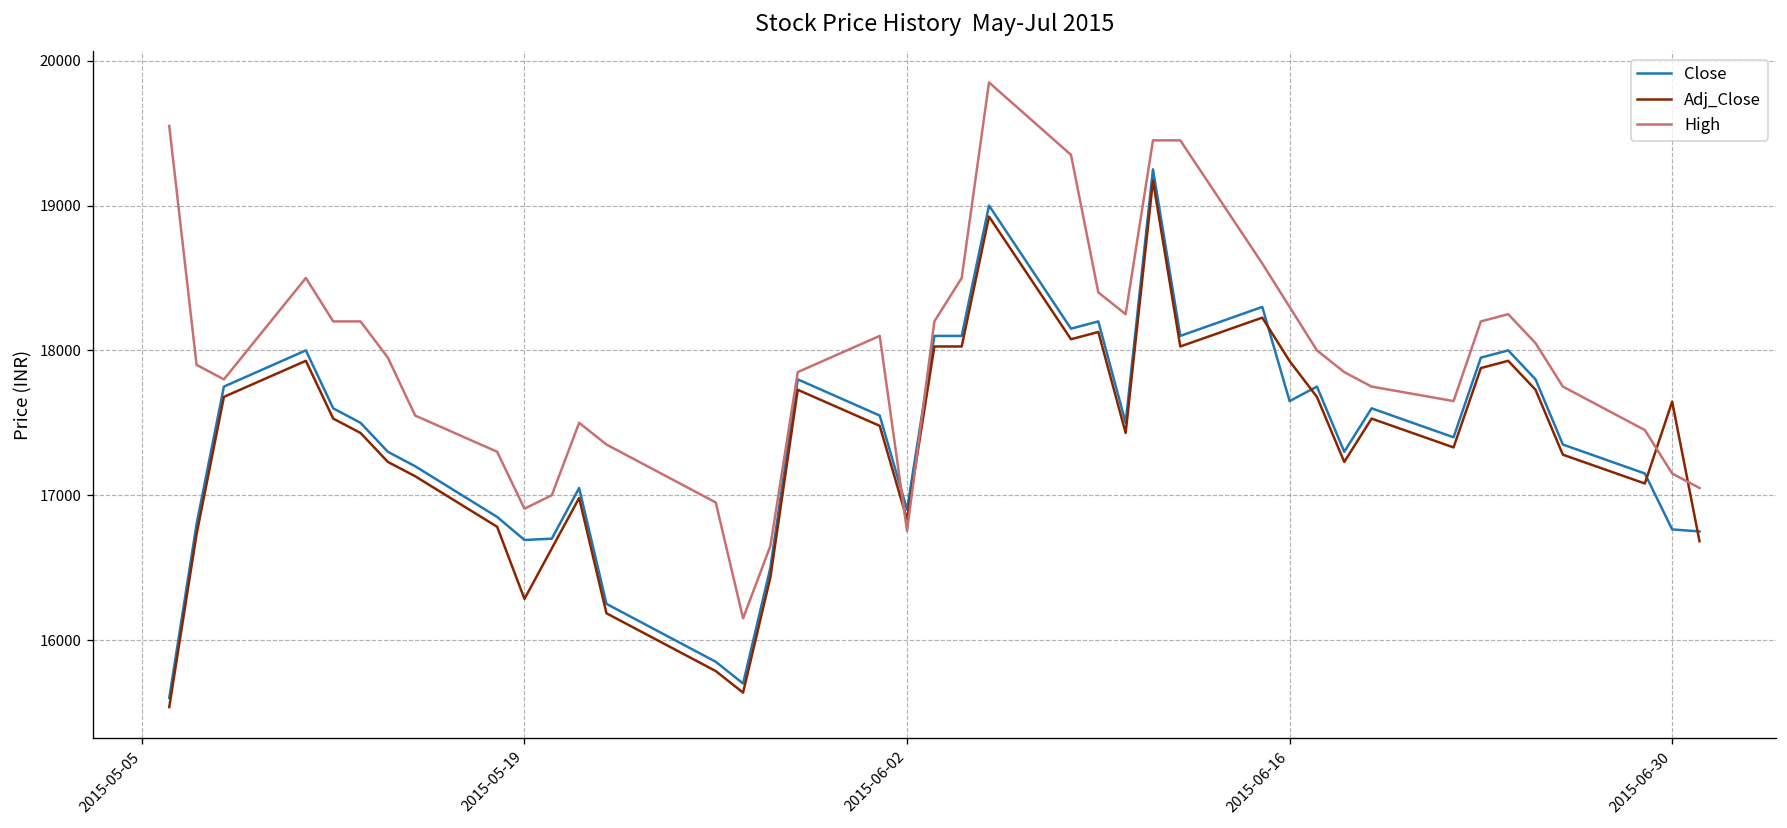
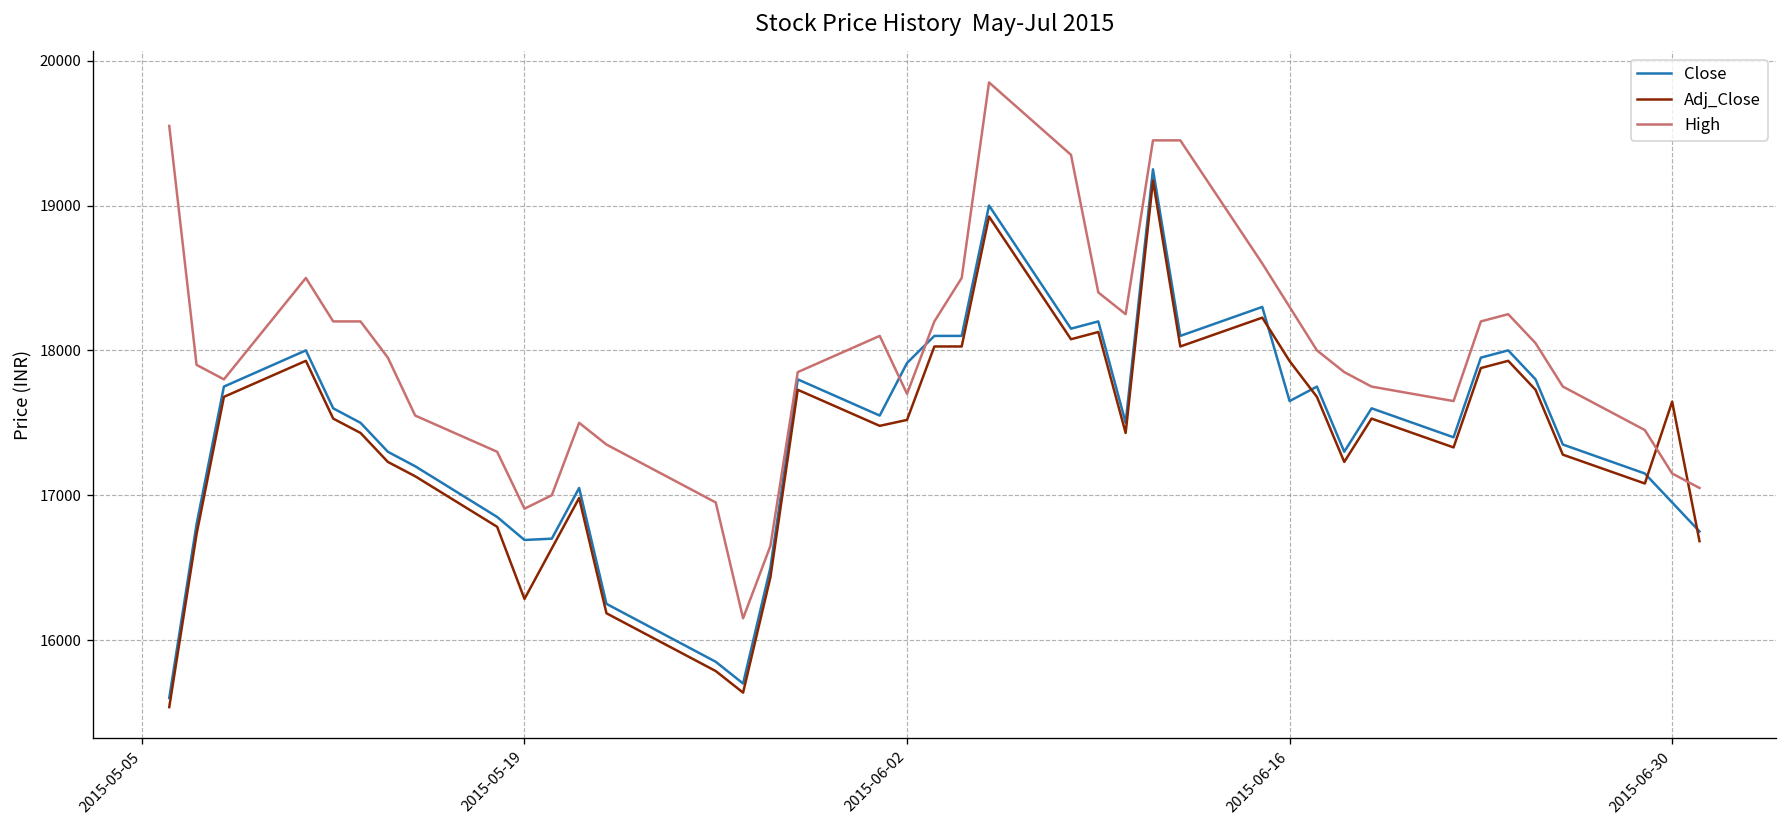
Close, 2015-06-02: 16900 -> 17910
Adj_Close, 2015-06-02: 16830 -> 17520
High, 2015-06-02: 16750 -> 17700
Close, 2015-06-30: 16760 -> 16950
